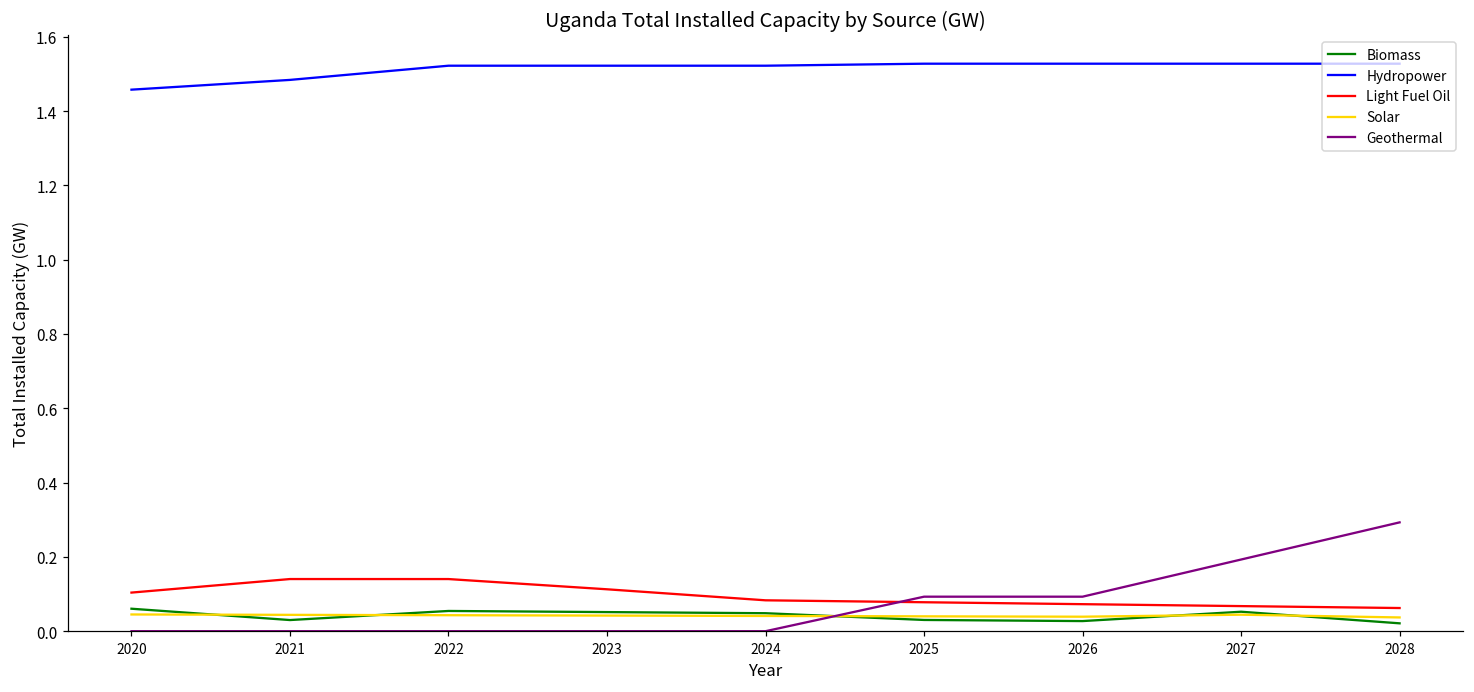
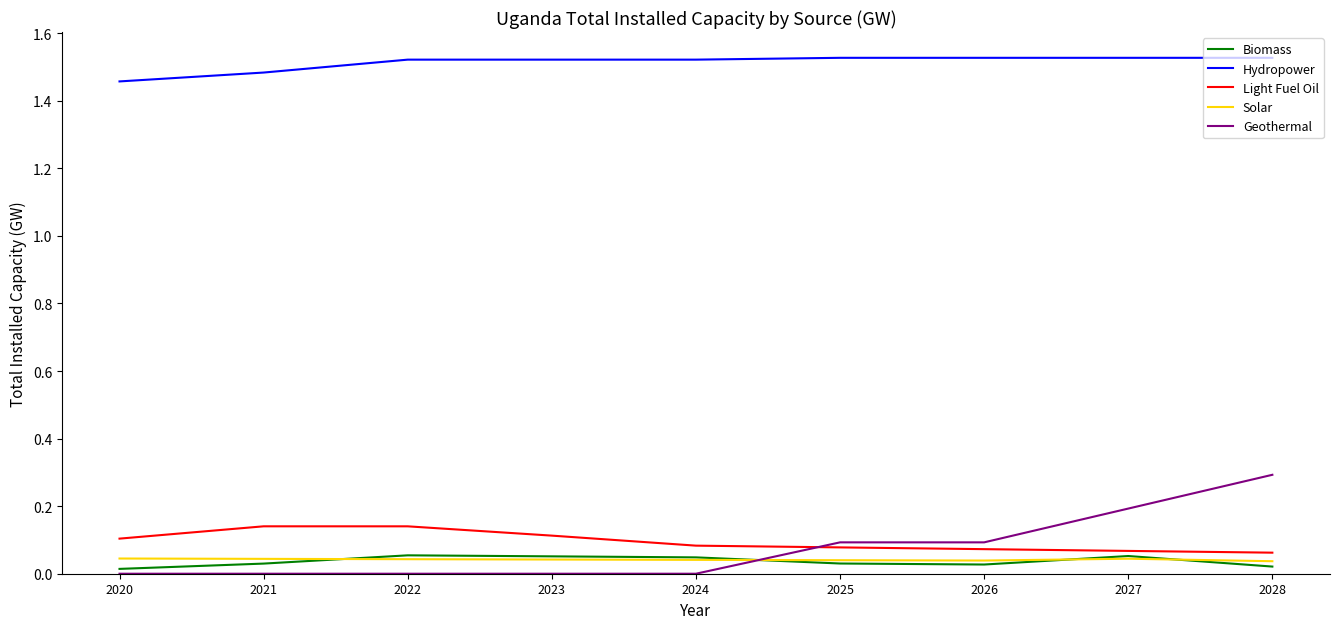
Biomass, 2020: 0.06 -> 0.01
